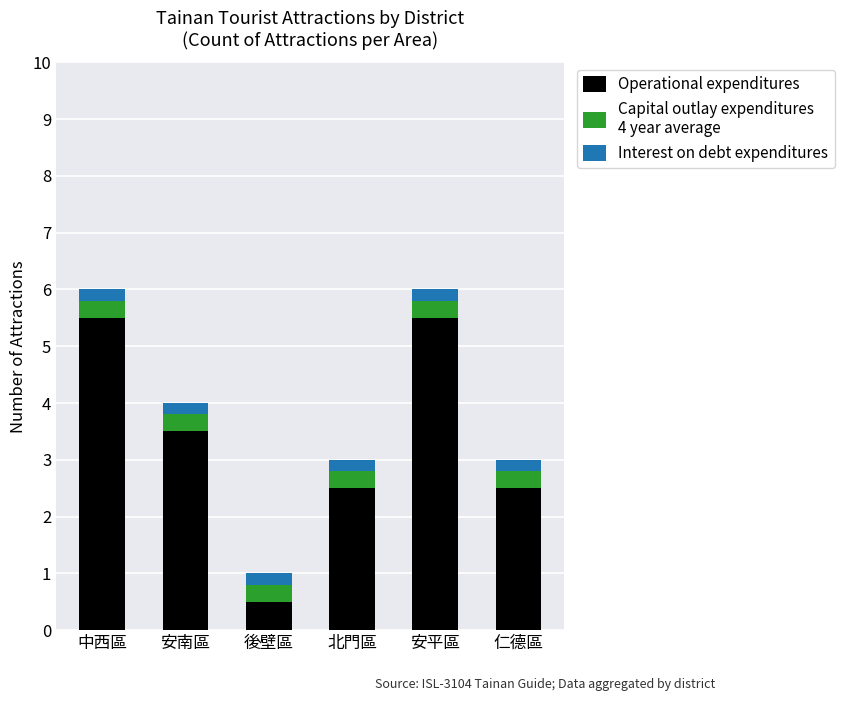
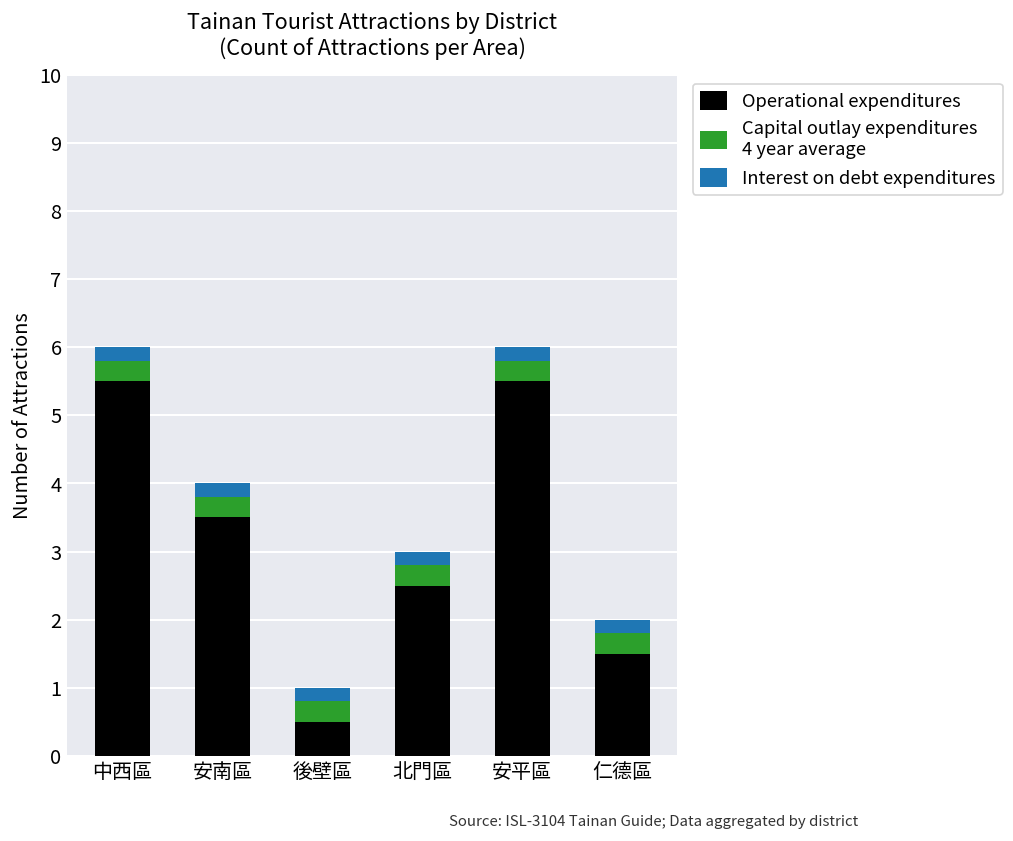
Operational expenditures, 仁德區: 2.5 -> 1.5
